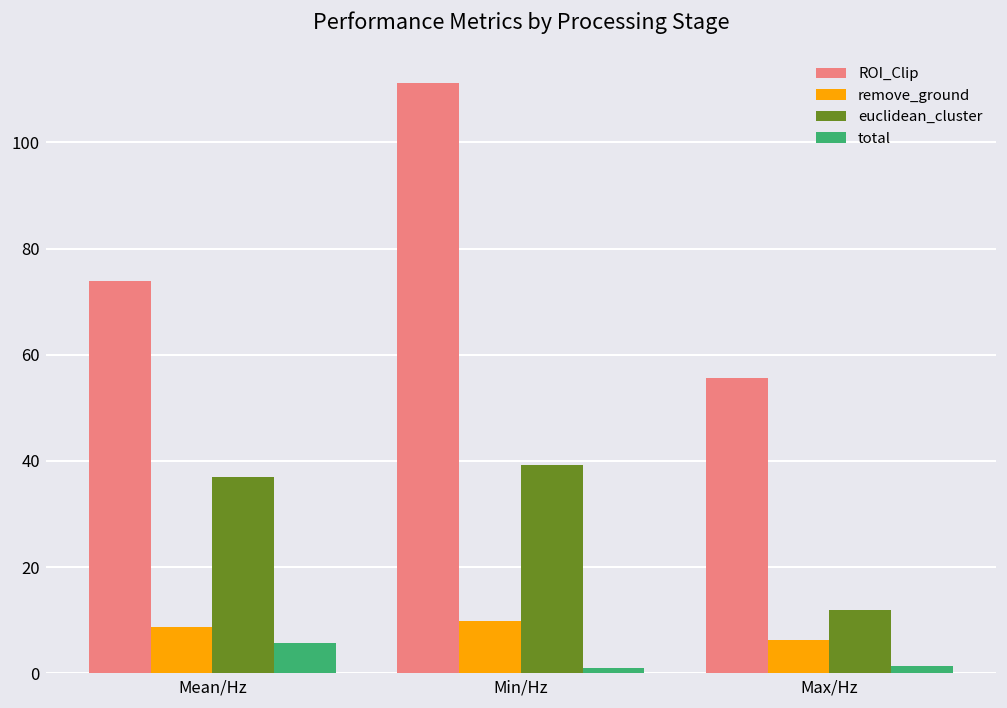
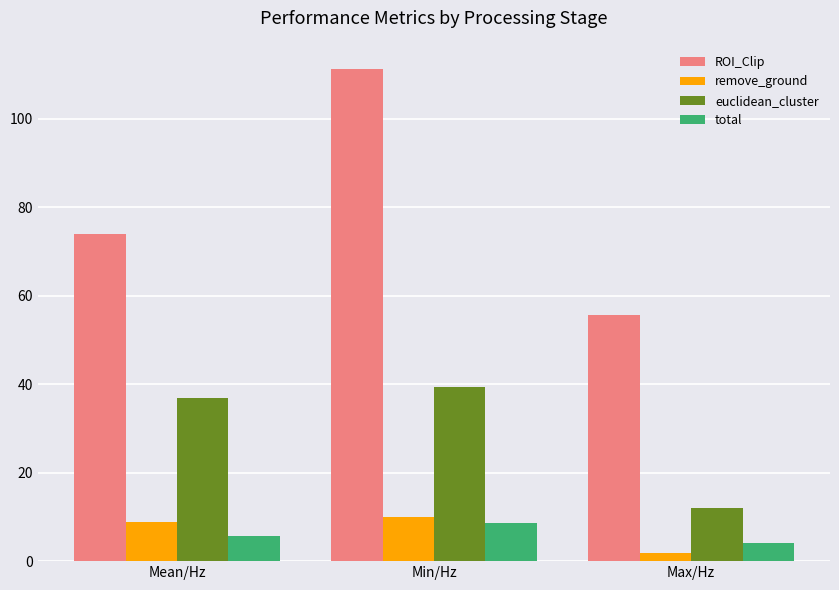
total, Min/Hz: 1 -> 9
remove_ground, Max/Hz: 6 -> 2
total, Max/Hz: 1 -> 4
